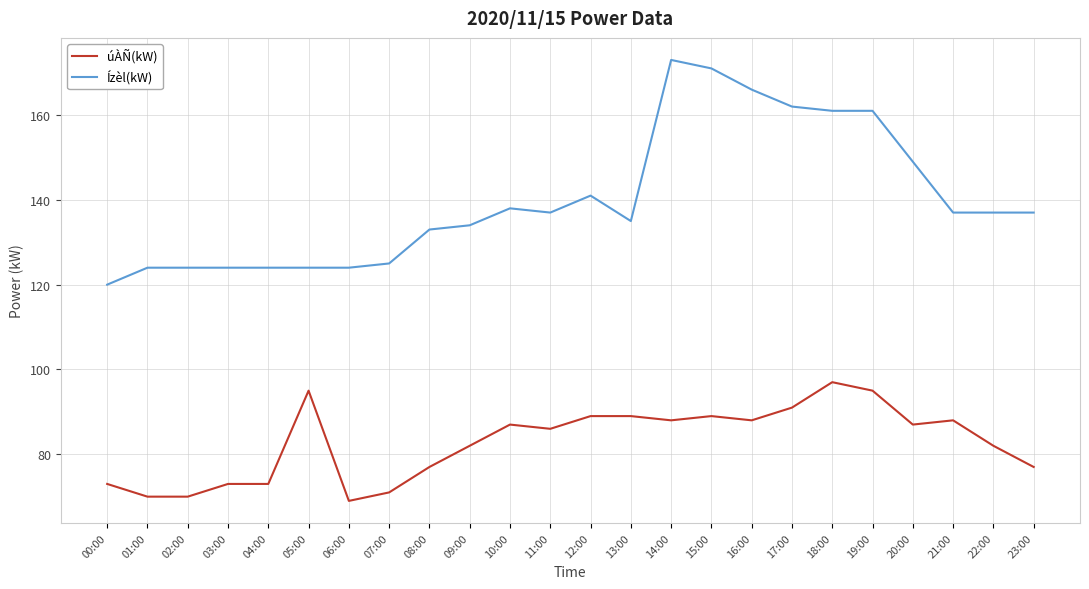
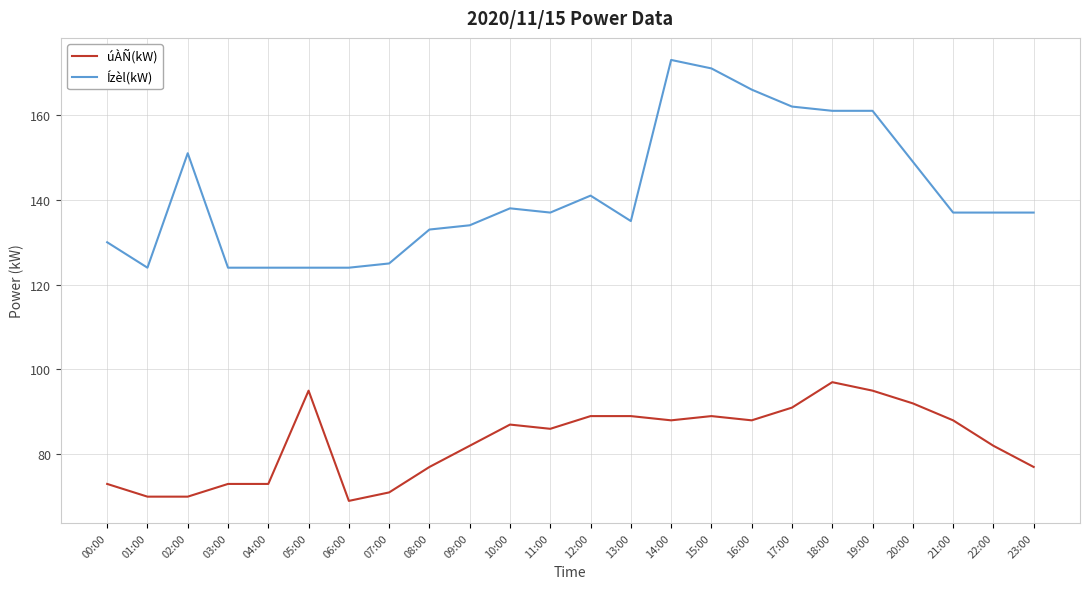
Ízèl(kW), 00:00: 120 -> 130
Ízèl(kW), 02:00: 124 -> 151
úÀÑ(kW), 20:00: 87 -> 92
